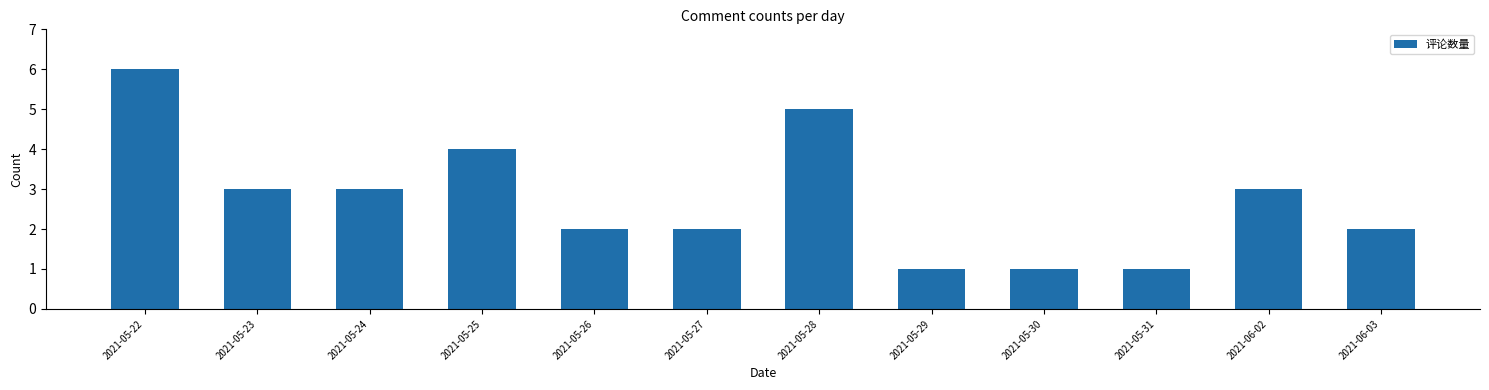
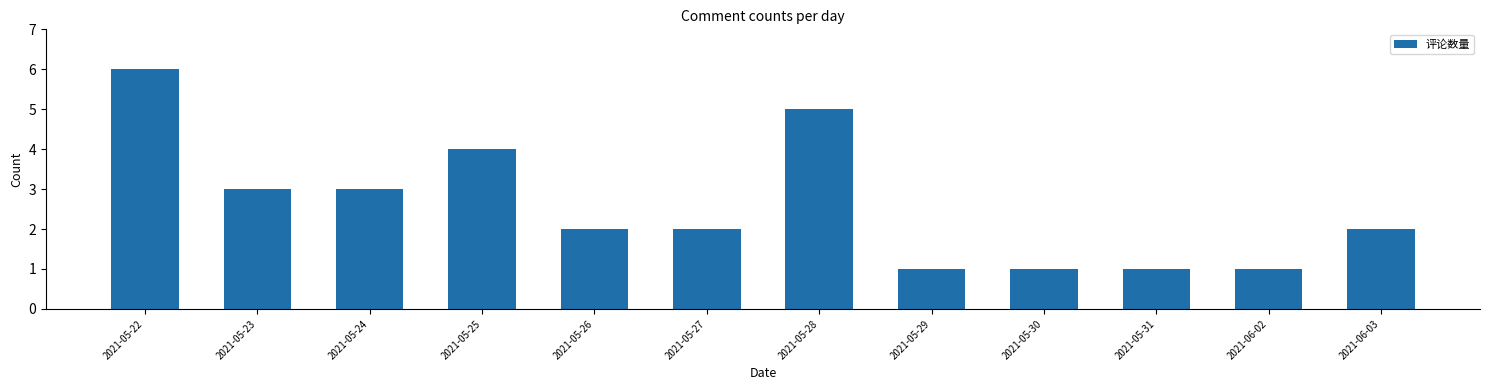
2021-06-02: 3 -> 1
